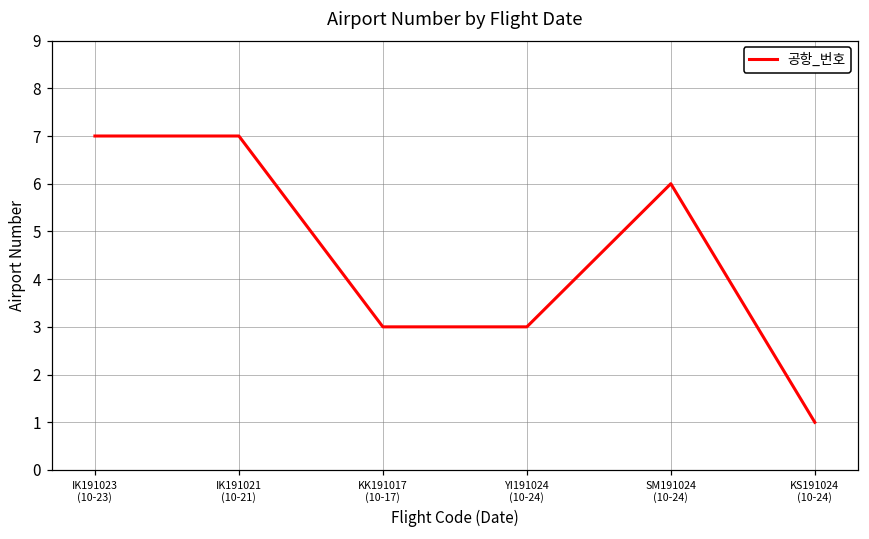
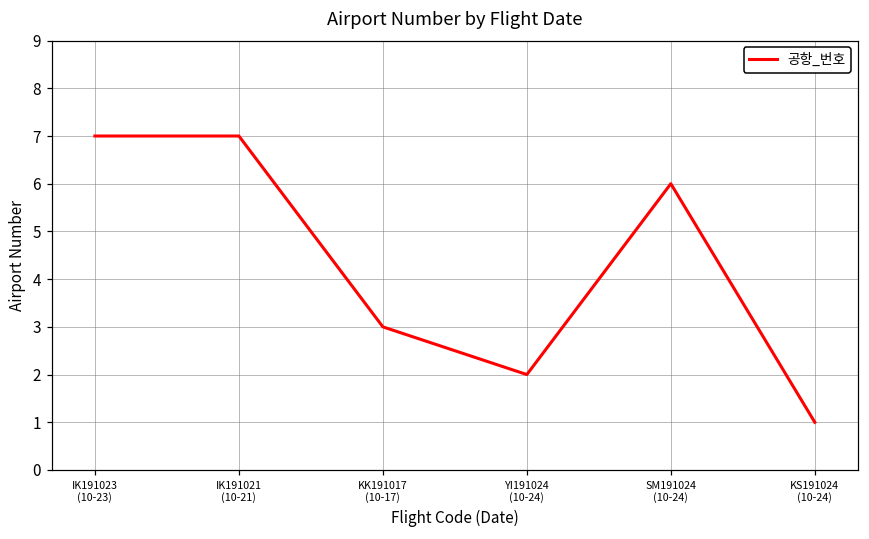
YI191024 (10-24): 3 -> 2
